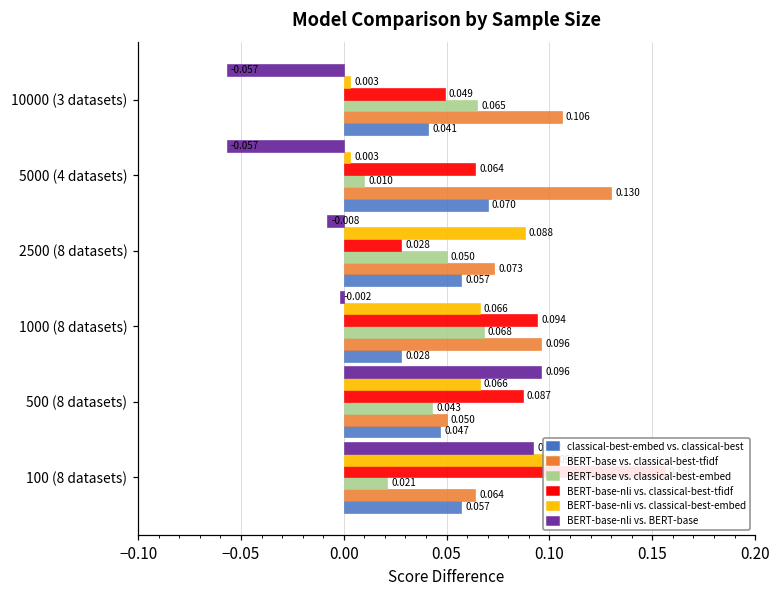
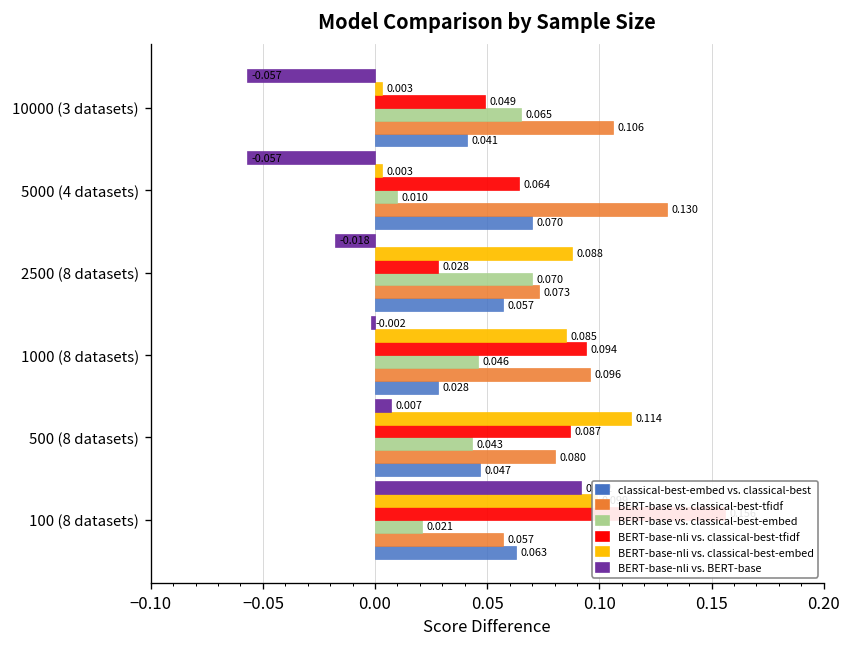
BERT-base-nli vs. BERT-base, 2500 (8 datasets): -0.008 -> -0.018
BERT-base vs. classical-best-embed, 2500 (8 datasets): 0.050 -> 0.070
BERT-base-nli vs. classical-best-embed, 1000 (8 datasets): 0.066 -> 0.085
BERT-base vs. classical-best-embed, 1000 (8 datasets): 0.068 -> 0.046
BERT-base-nli vs. BERT-base, 500 (8 datasets): 0.096 -> 0.007
BERT-base-nli vs. classical-best-embed, 500 (8 datasets): 0.066 -> 0.114
BERT-base vs. classical-best-tfidf, 500 (8 datasets): 0.050 -> 0.080
BERT-base vs. classical-best-tfidf, 100 (8 datasets): 0.064 -> 0.057
classical-best-embed vs. classical-best, 100 (8 datasets): 0.057 -> 0.063
